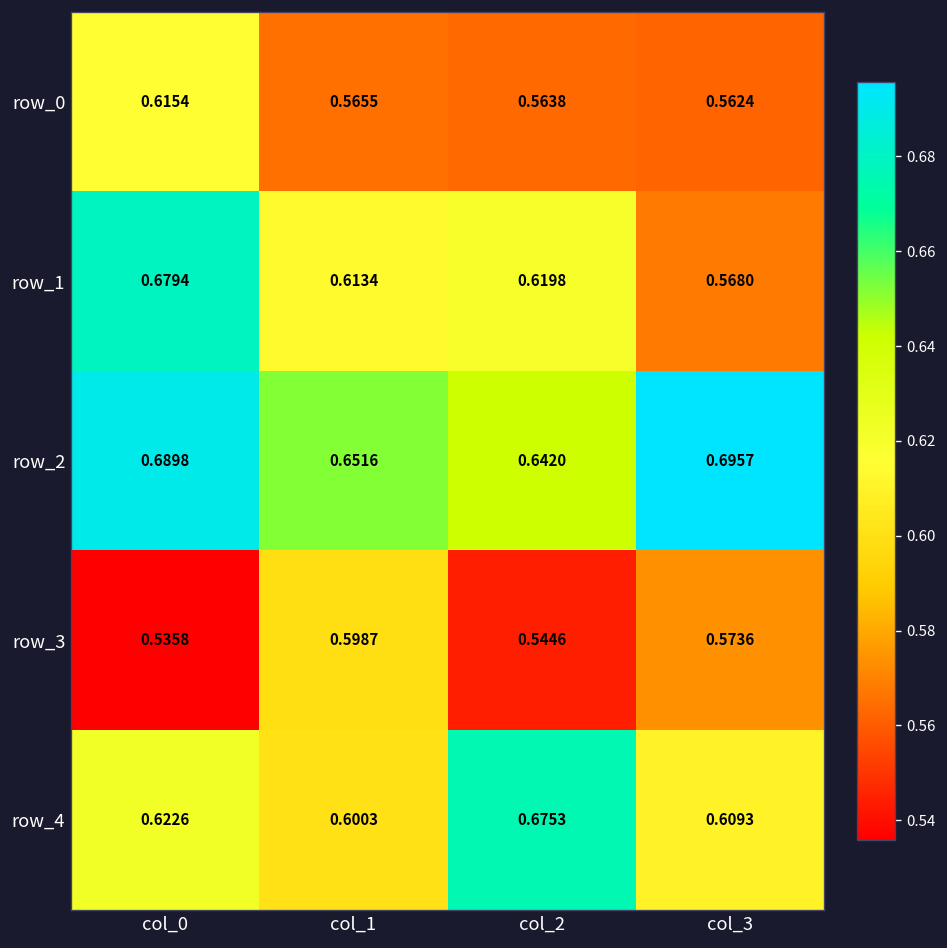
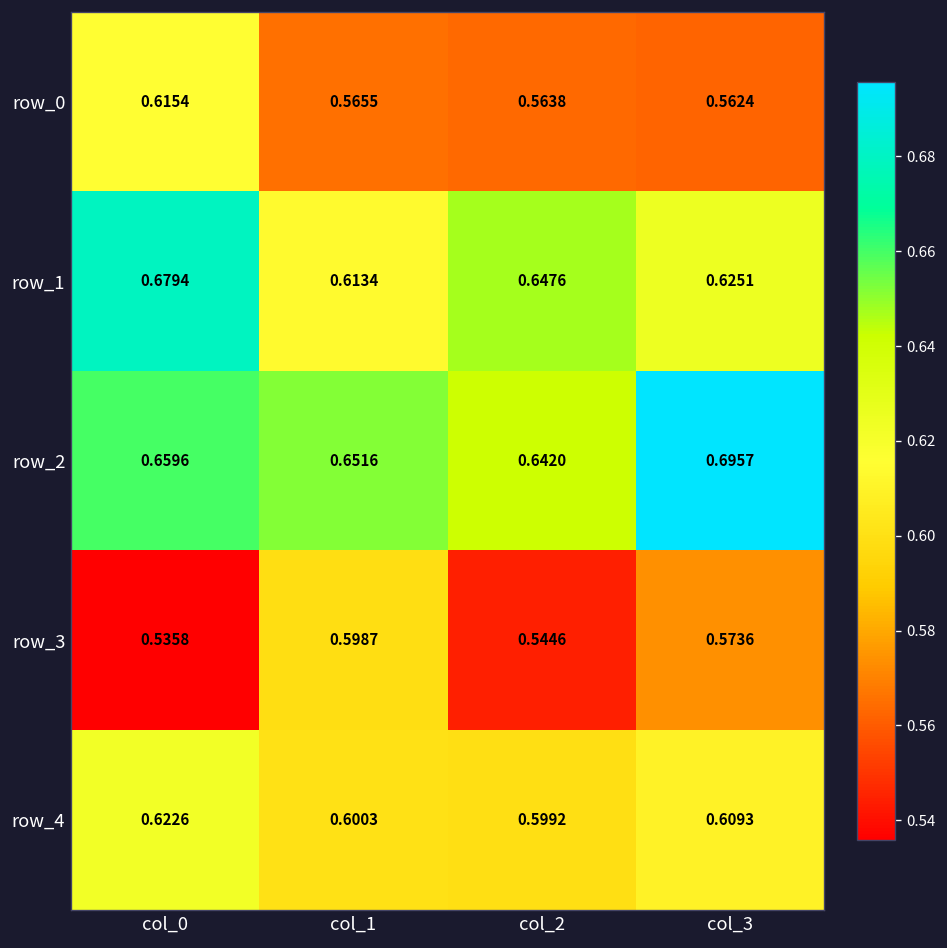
row_1, col_2: 0.6198 -> 0.6476
row_1, col_3: 0.5680 -> 0.6251
row_2, col_0: 0.6898 -> 0.6596
row_4, col_2: 0.6753 -> 0.5992
